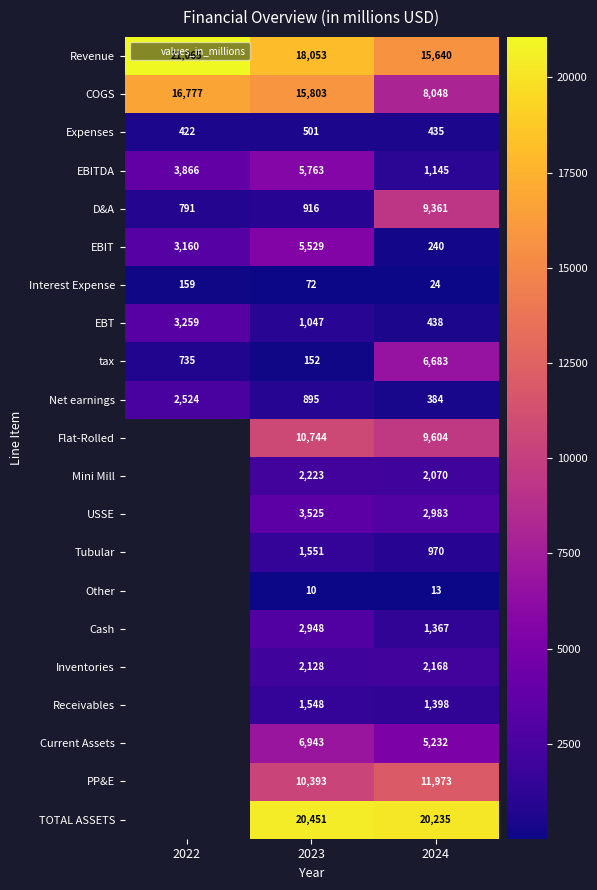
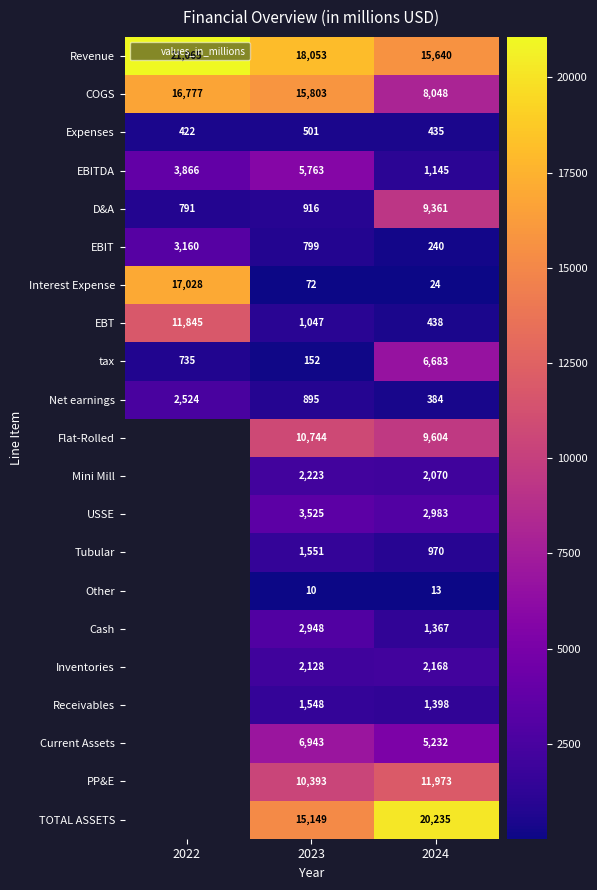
EBIT, 2023: 5,529 -> 799
Interest Expense, 2022: 159 -> 17,028
EBT, 2022: 3,259 -> 11,845
TOTAL ASSETS, 2023: 20,451 -> 15,149
